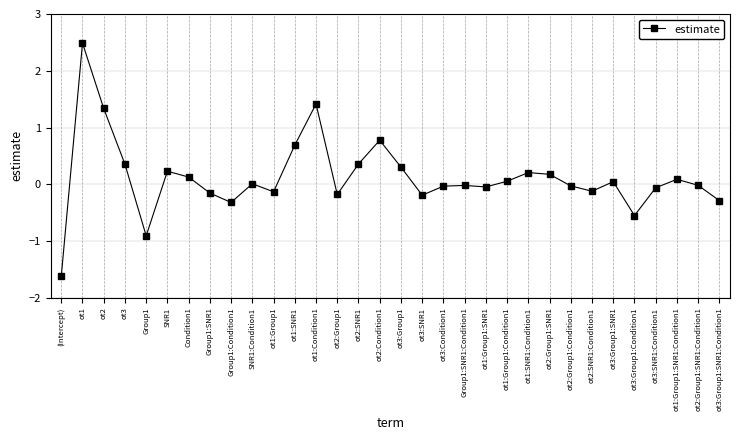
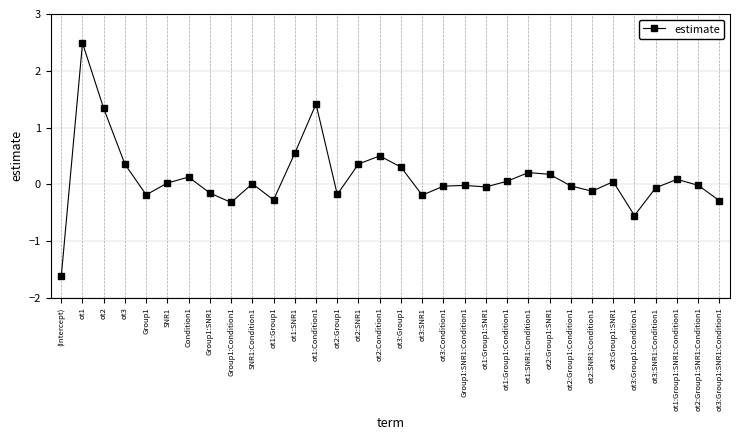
Group1: -0.9 -> -0.2
SNR1: 0.2 -> 0.0
ot1:Group1: -0.1 -> -0.3
ot1:SNR1: 0.7 -> 0.5
ot2:Condition1: 0.8 -> 0.5
